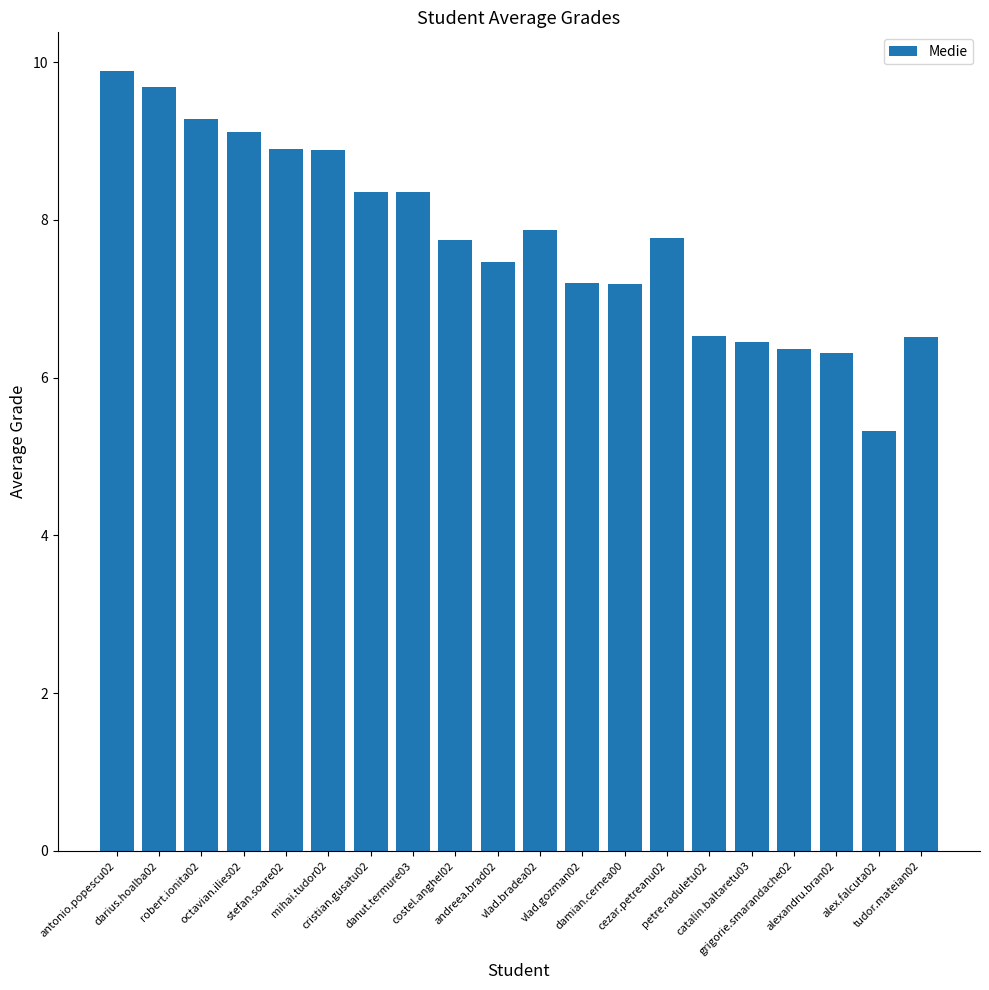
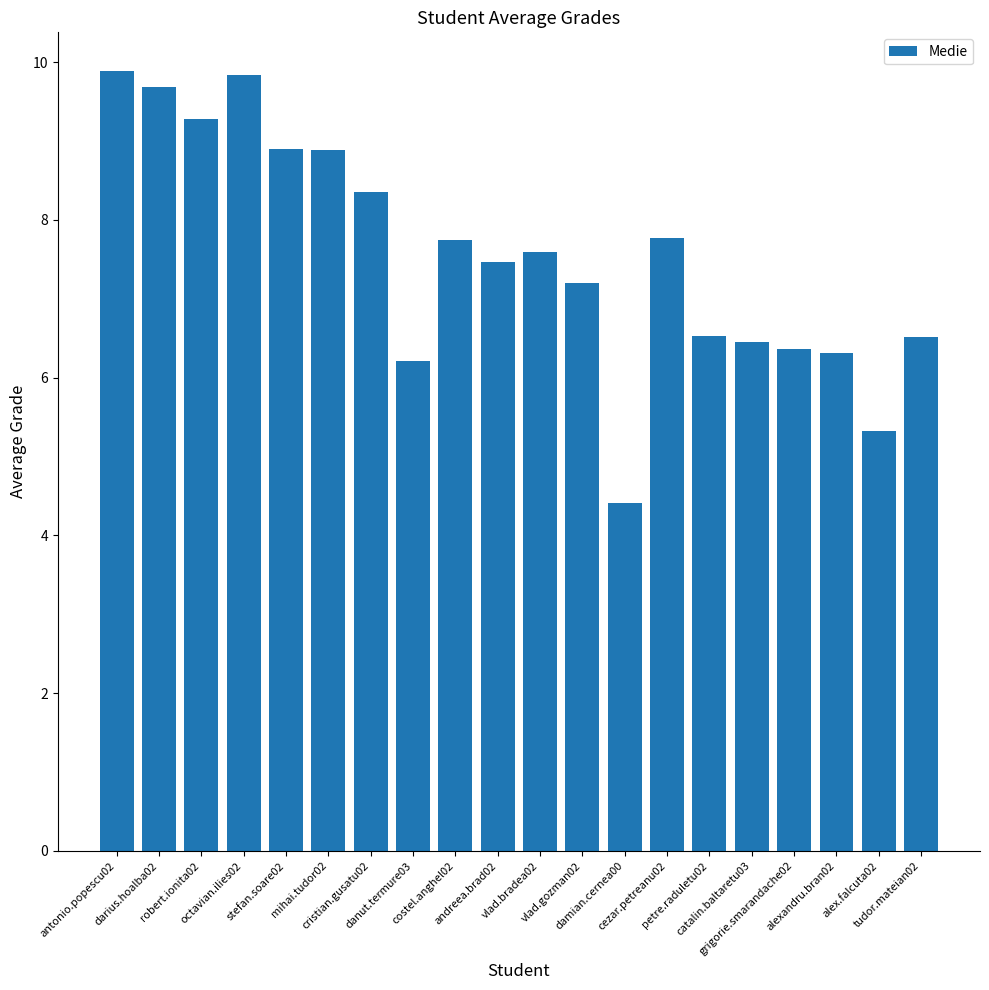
octavian.ilies02: 9.1 -> 9.8
danut.termure03: 8.3 -> 6.2
vlad.bradea02: 7.9 -> 7.6
damian.cernea00: 7.2 -> 4.4
